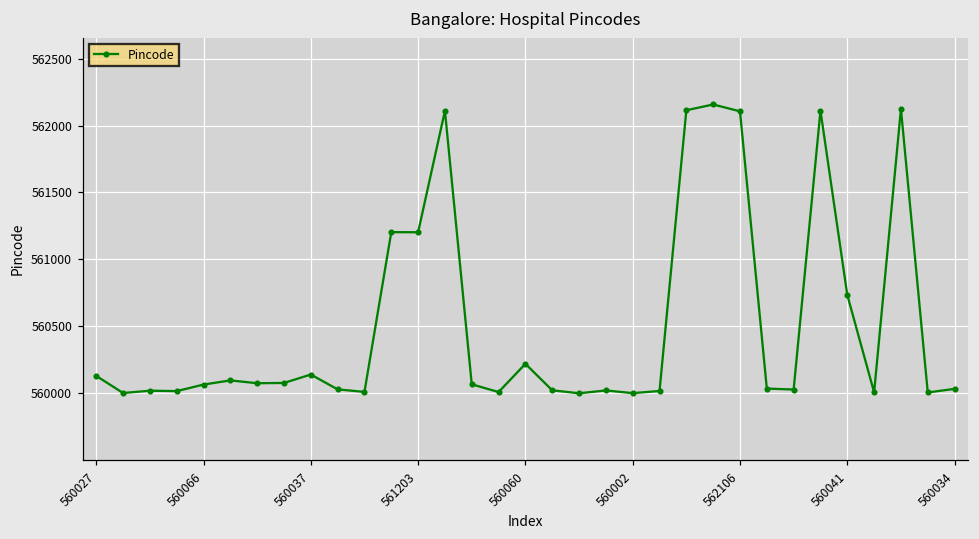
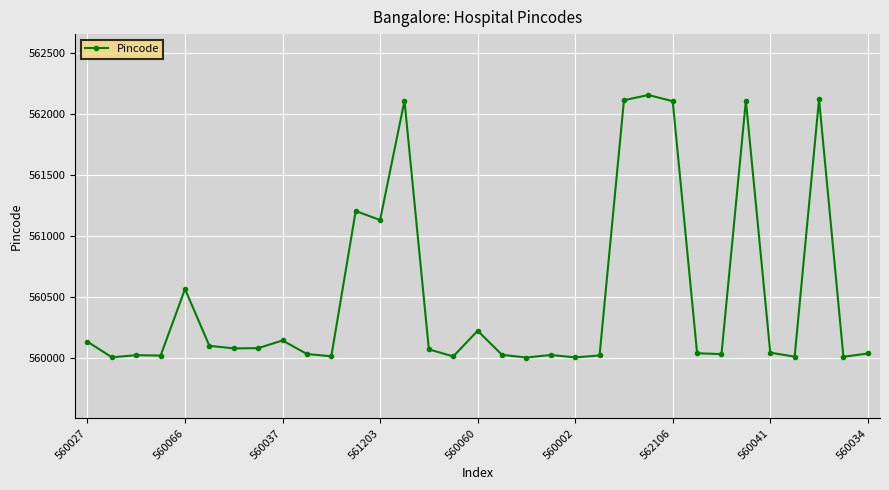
560066: 560070 -> 560560
561203: 561200 -> 561130
560041: 560740 -> 560040
